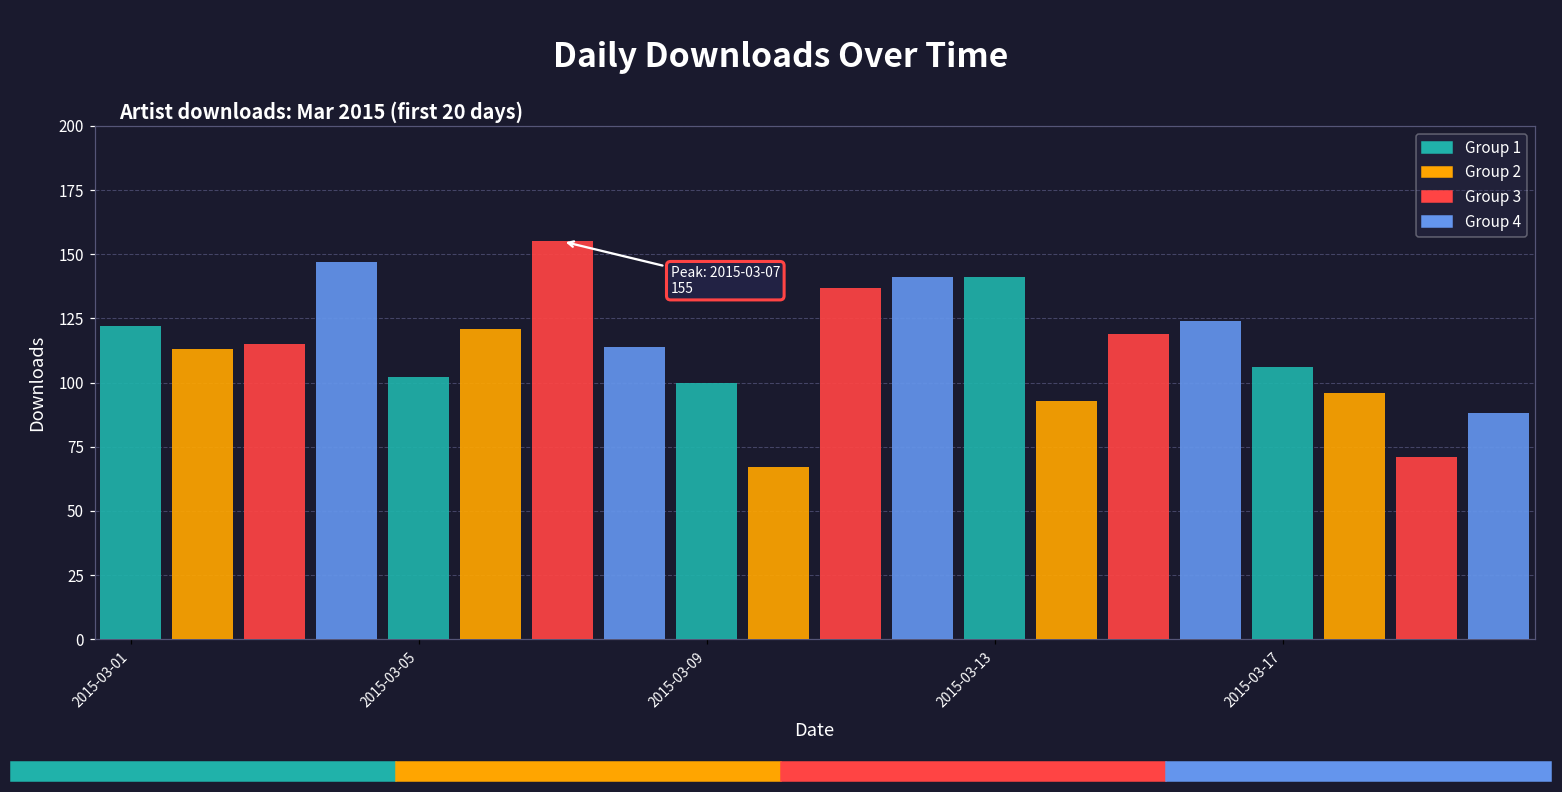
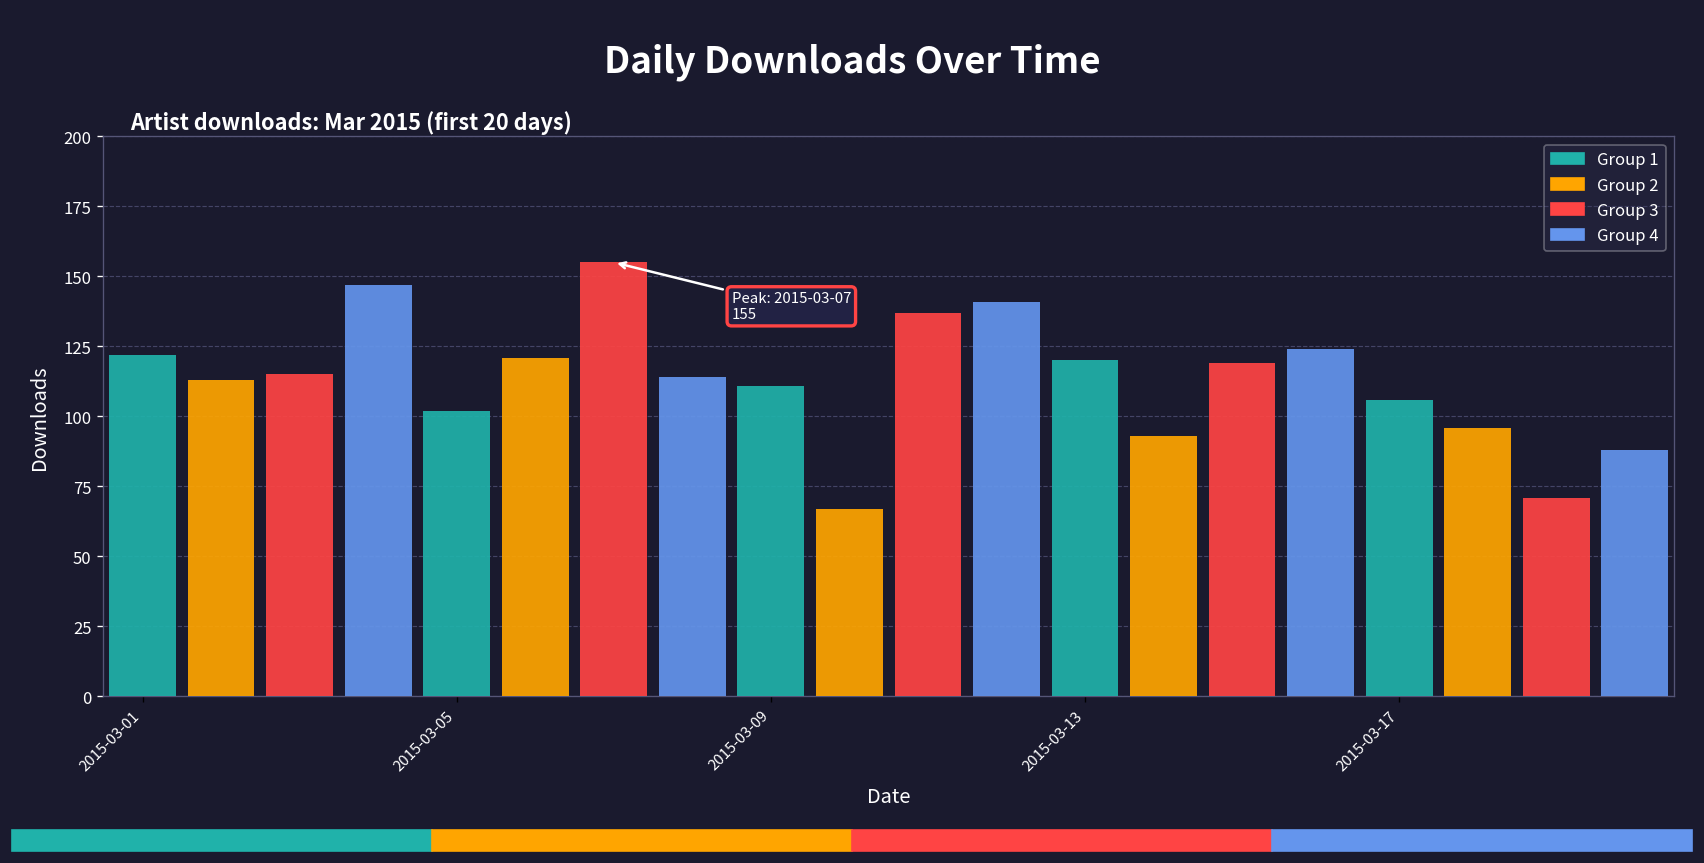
2015-03-09: 100 -> 111
2015-03-13: 141 -> 120
